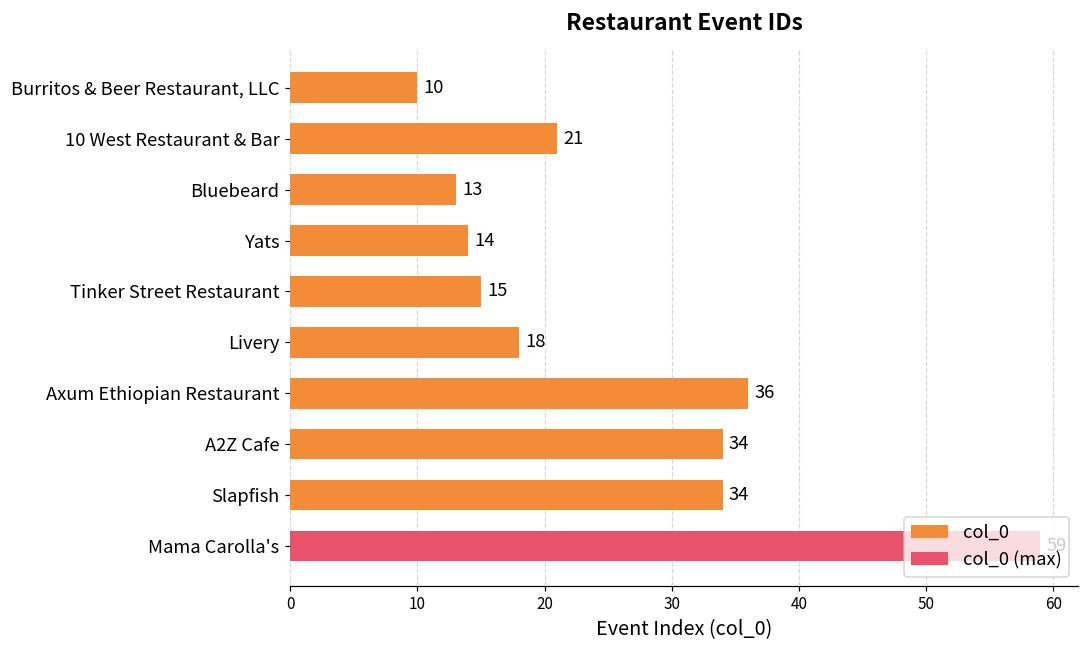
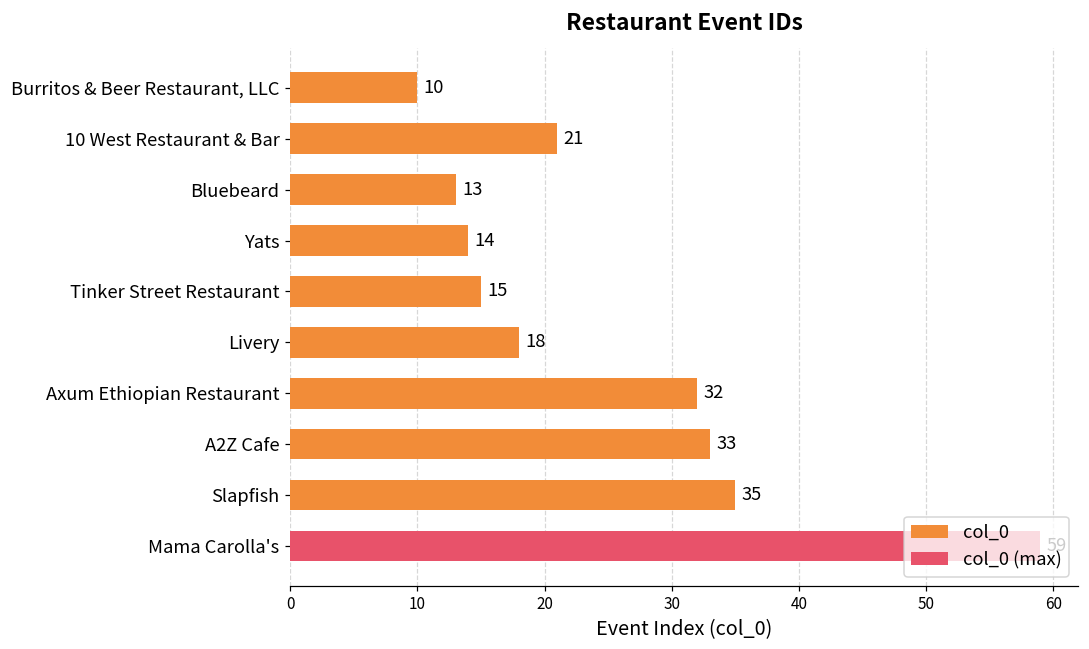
Axum Ethiopian Restaurant: 36 -> 32
A2Z Cafe: 34 -> 33
Slapfish: 34 -> 35
